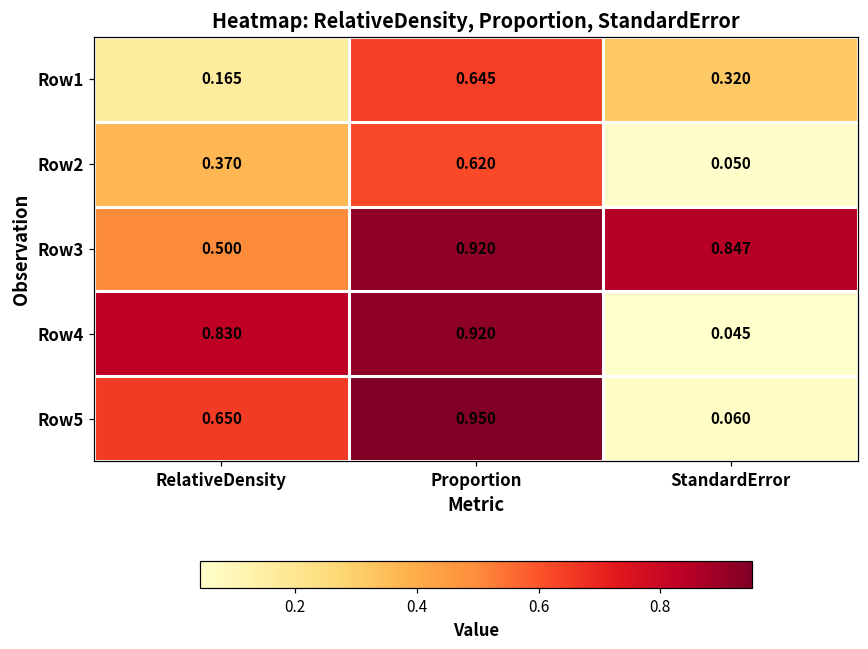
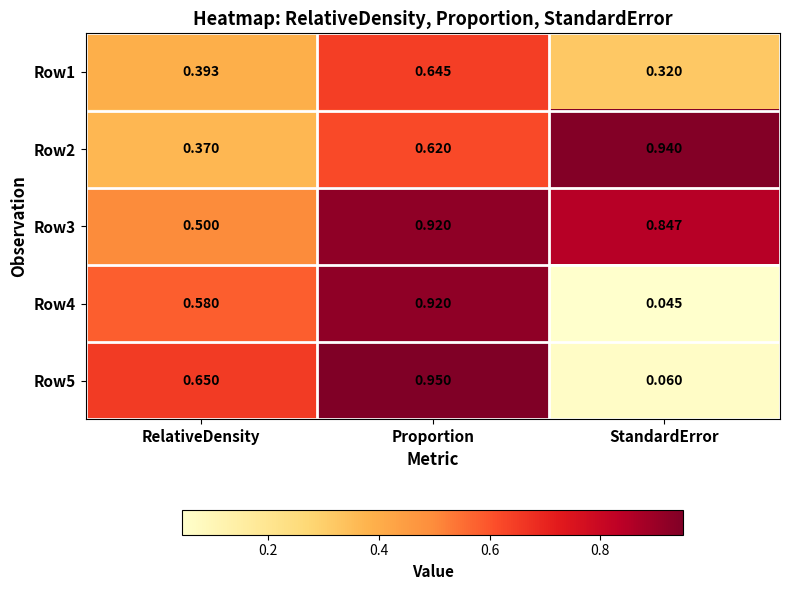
Row1, RelativeDensity: 0.165 -> 0.393
Row2, StandardError: 0.050 -> 0.940
Row4, RelativeDensity: 0.830 -> 0.580
